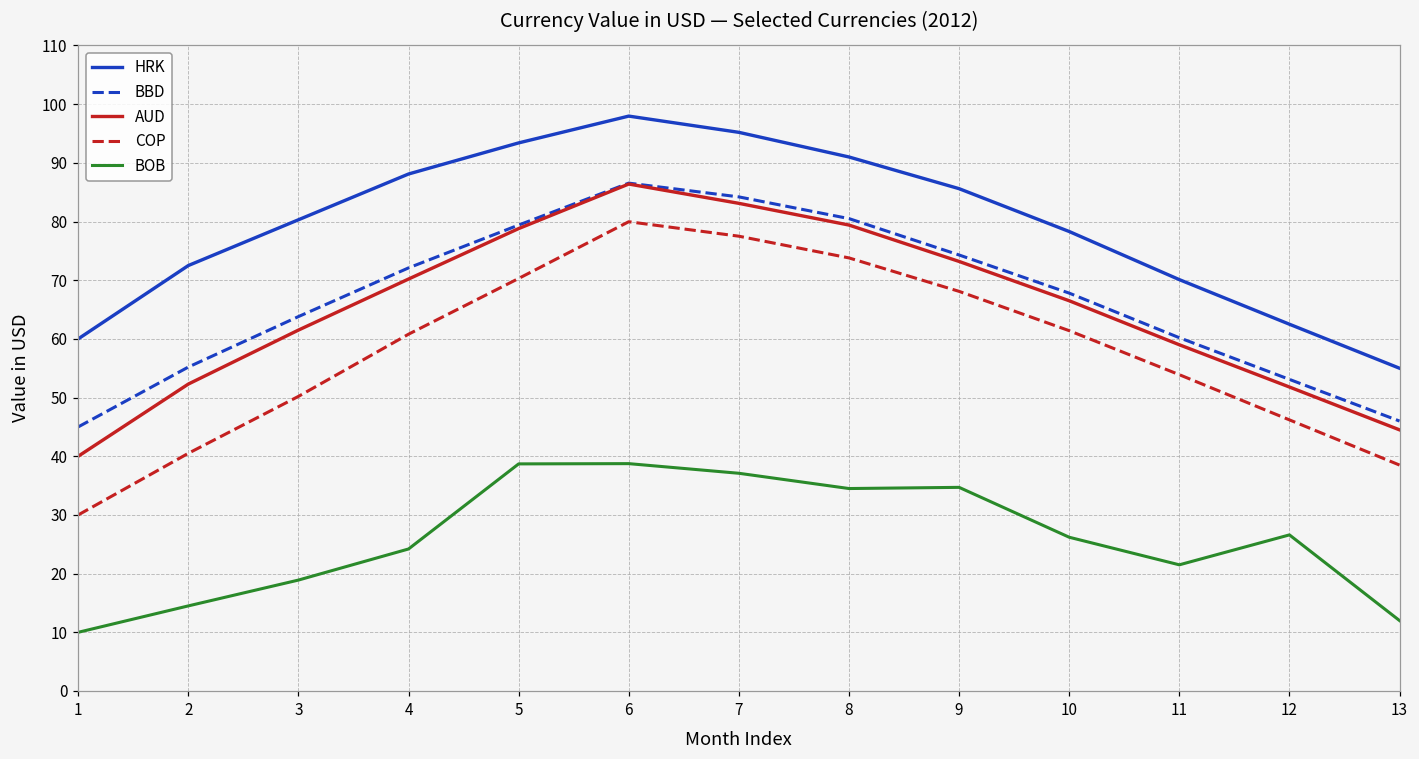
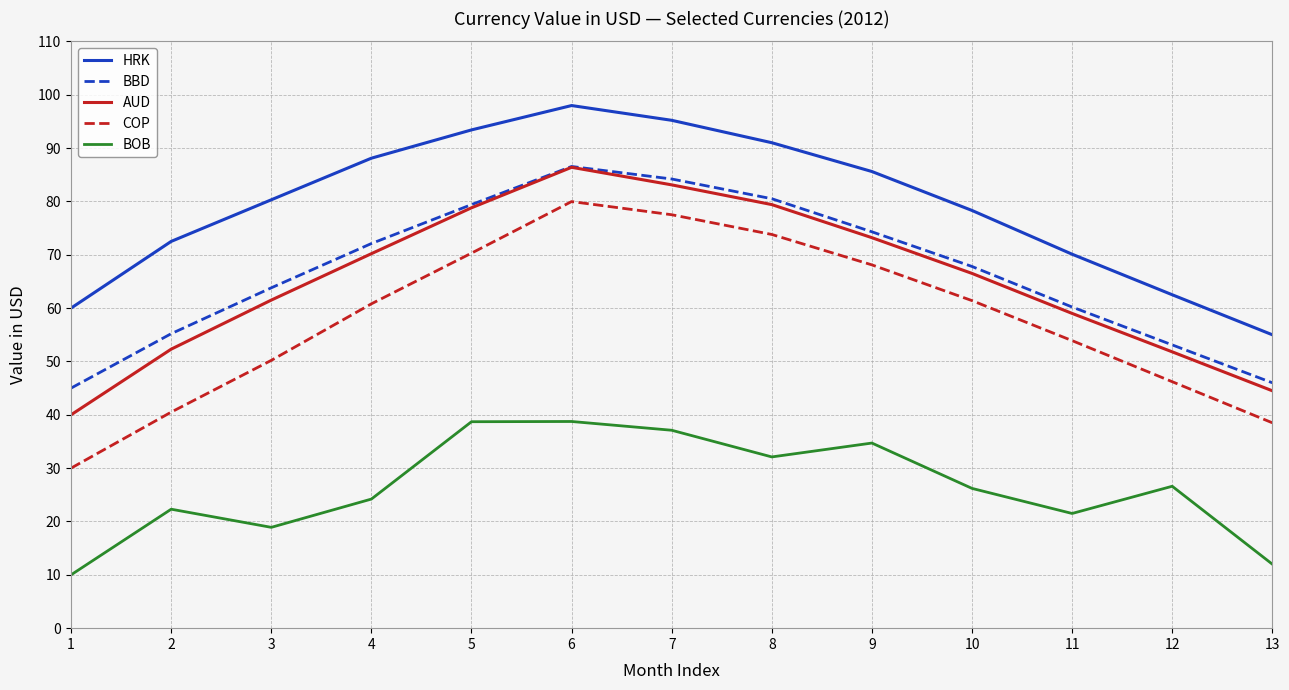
BOB, 2: 15 -> 22
BOB, 8: 35 -> 32
